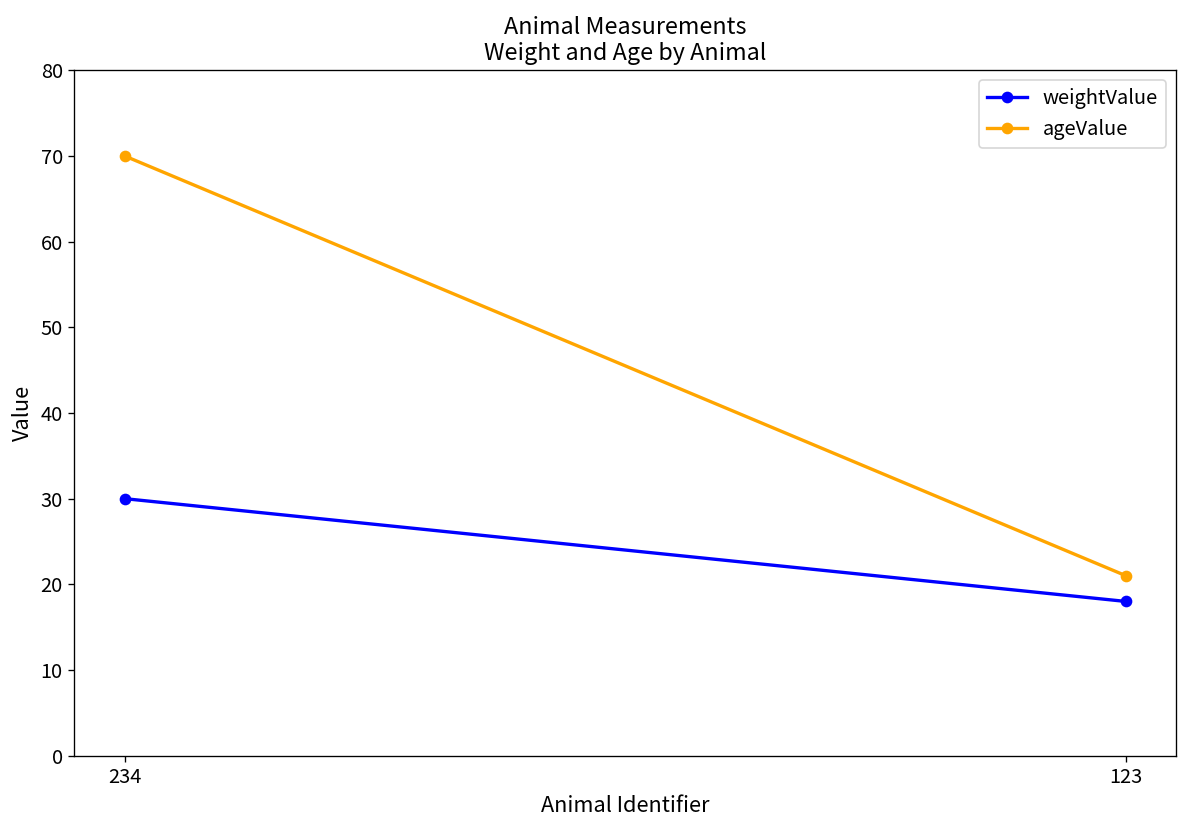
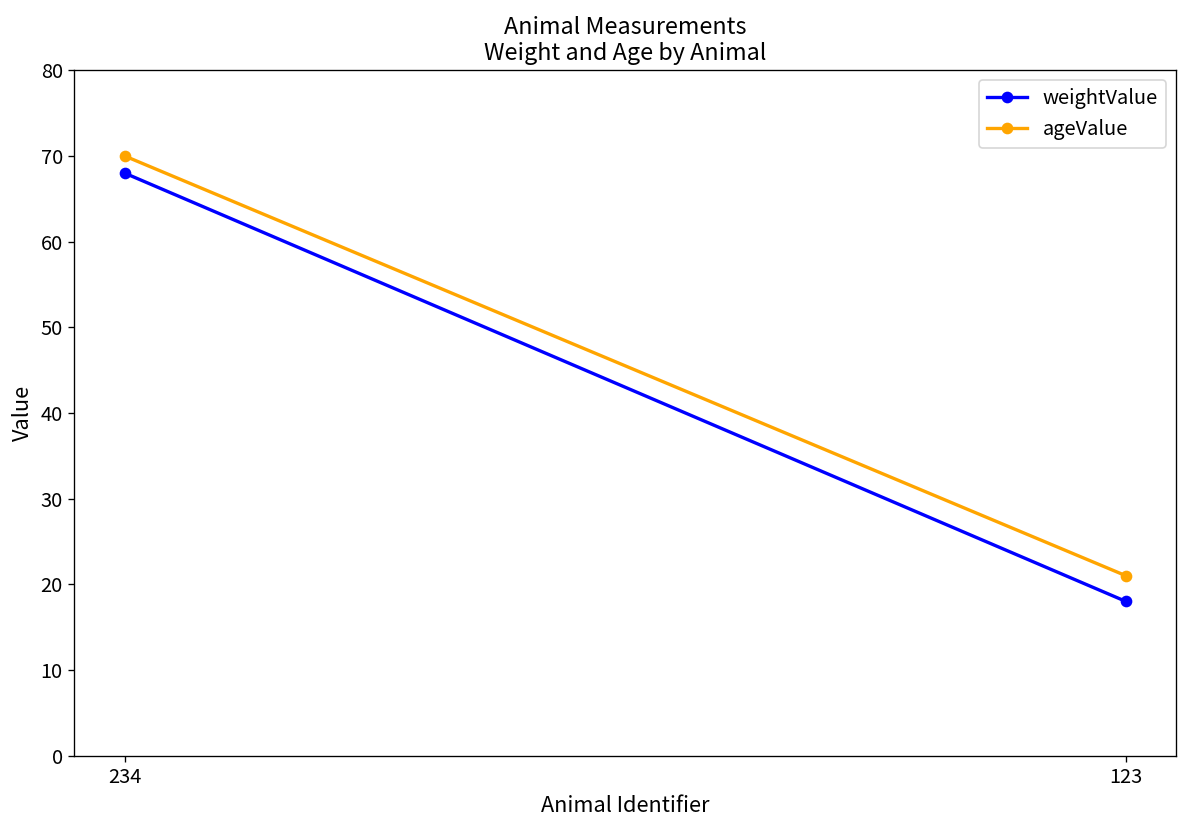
weightValue, 234: 30 -> 68
